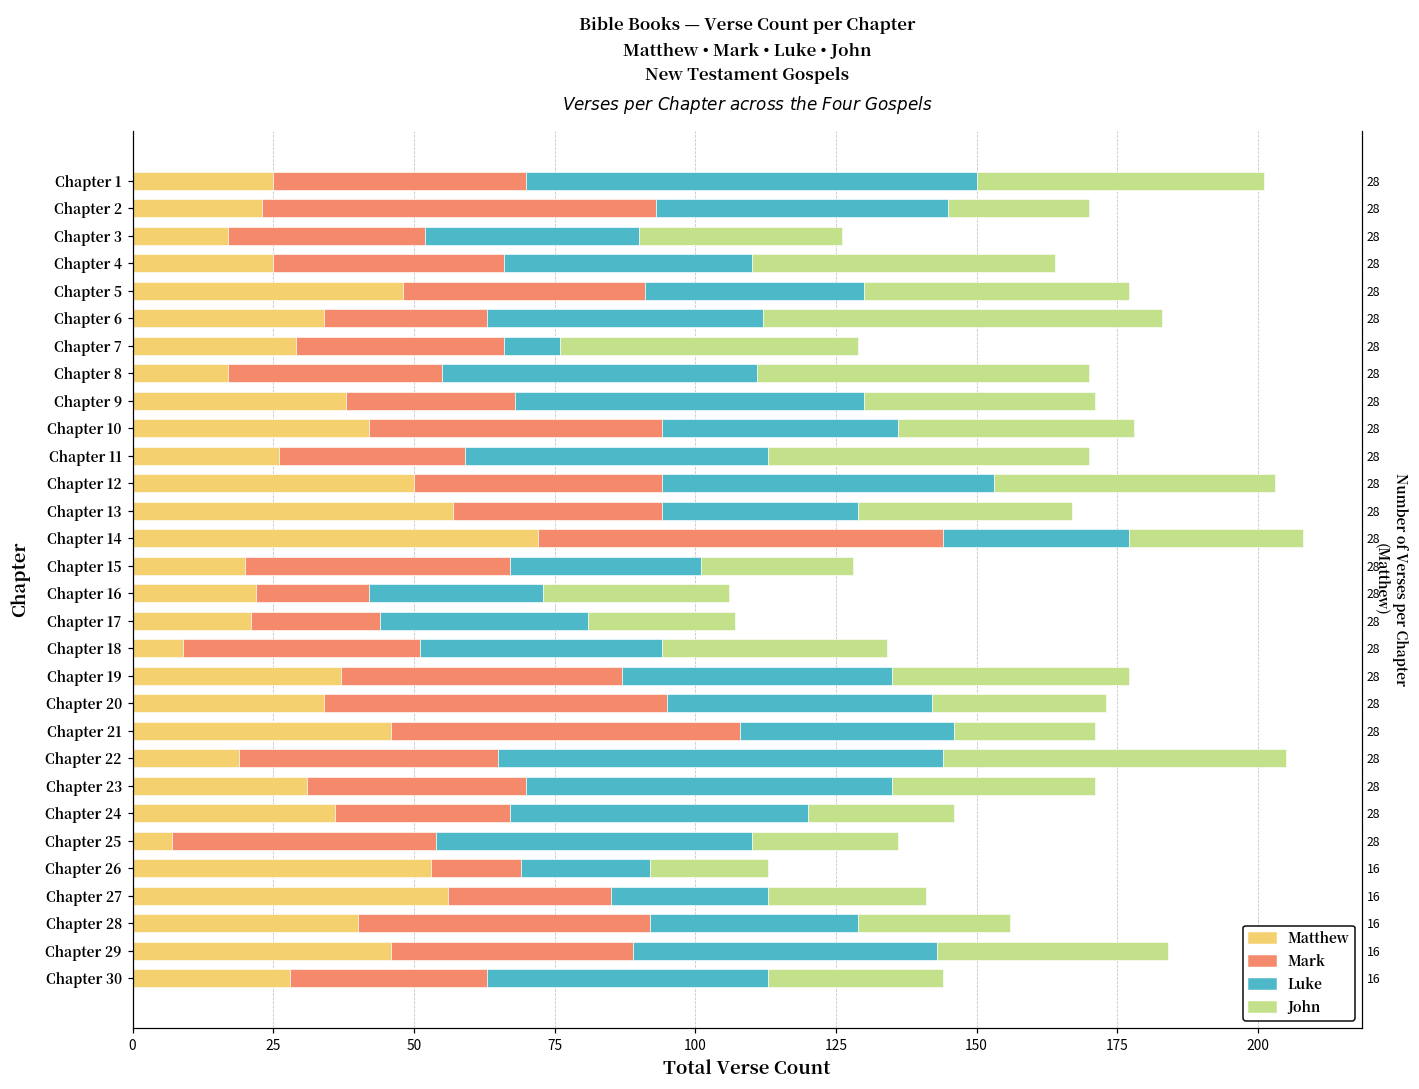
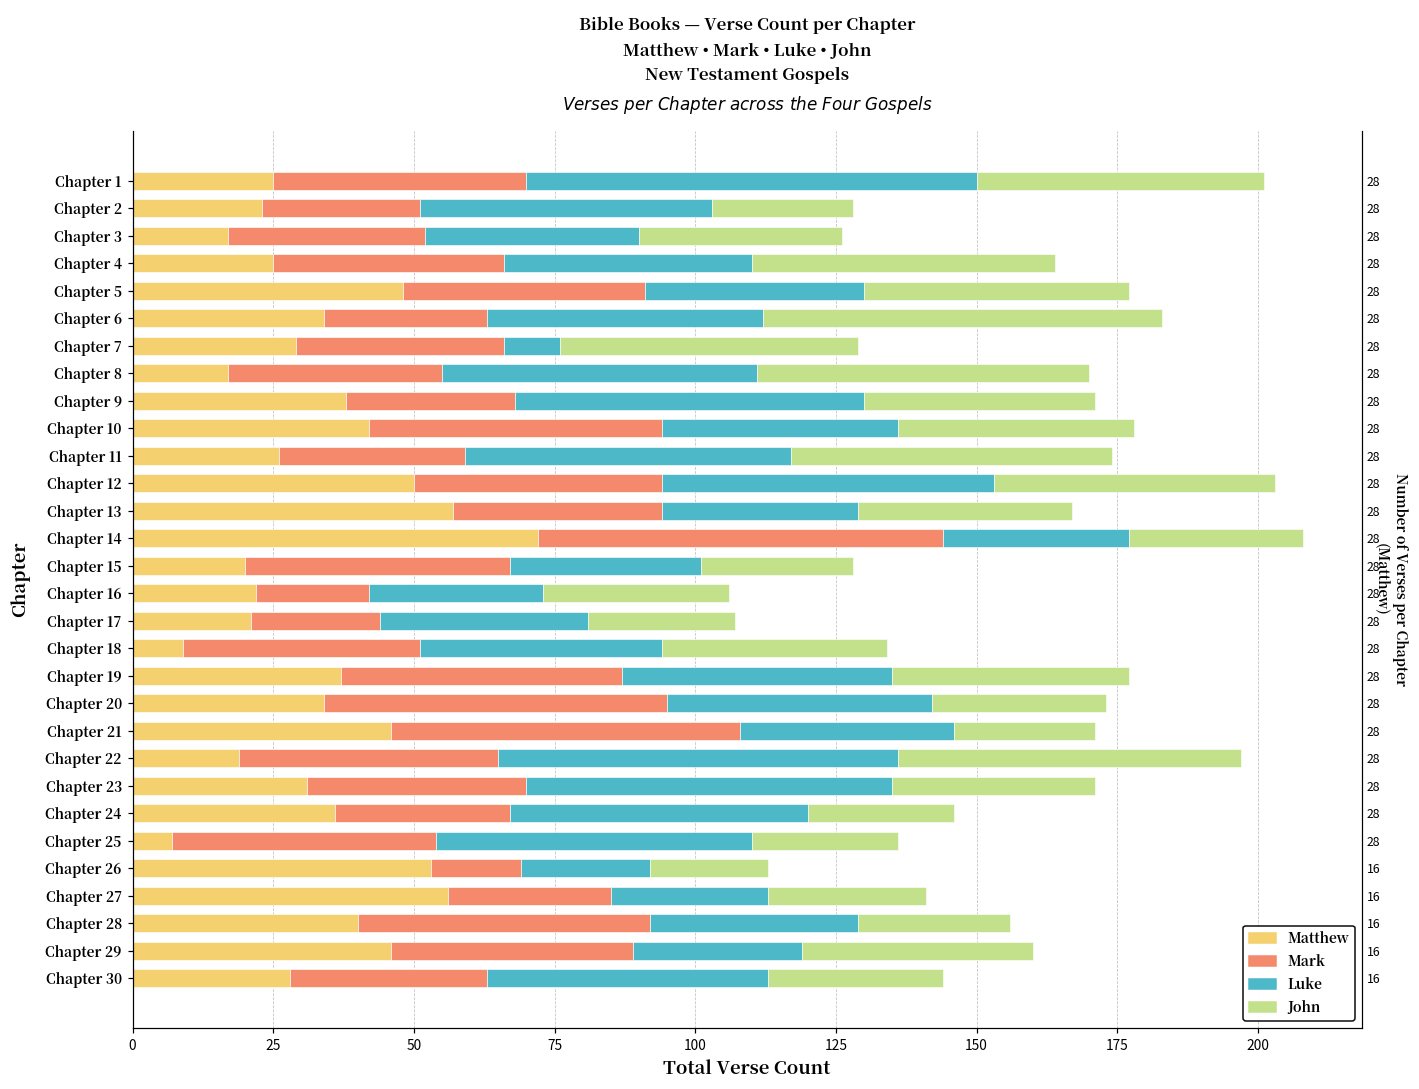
Mark, Chapter 2: 70 -> 28
Luke, Chapter 11: 54 -> 58
Luke, Chapter 22: 79 -> 71
Luke, Chapter 29: 54 -> 30
